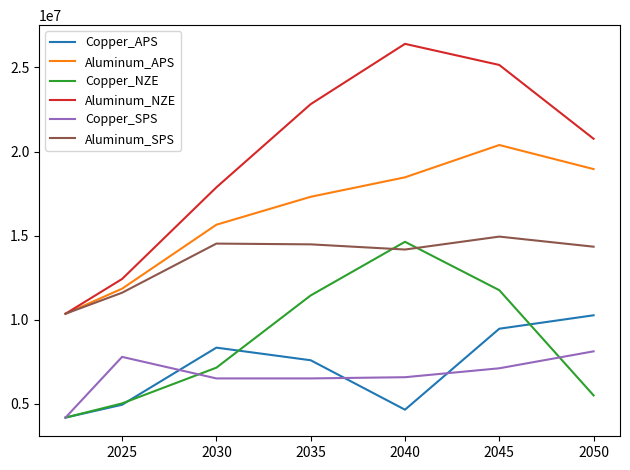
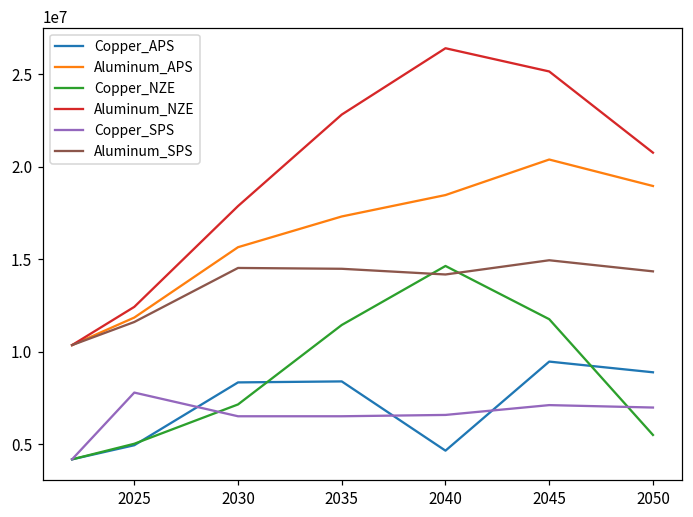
Copper_APS, 2035: 7600000 -> 8400000
Copper_APS, 2050: 10300000 -> 8900000
Copper_SPS, 2050: 8100000 -> 7000000
